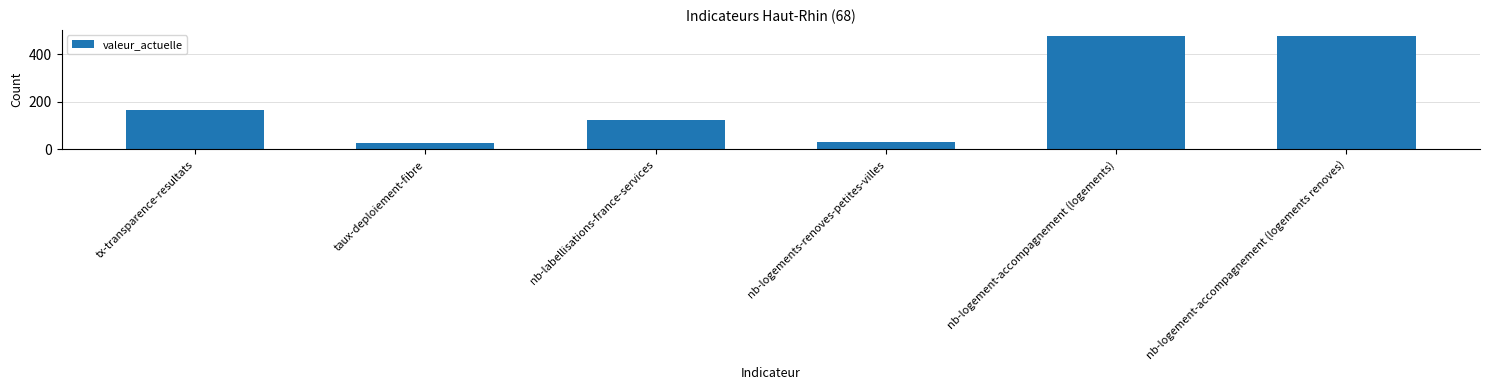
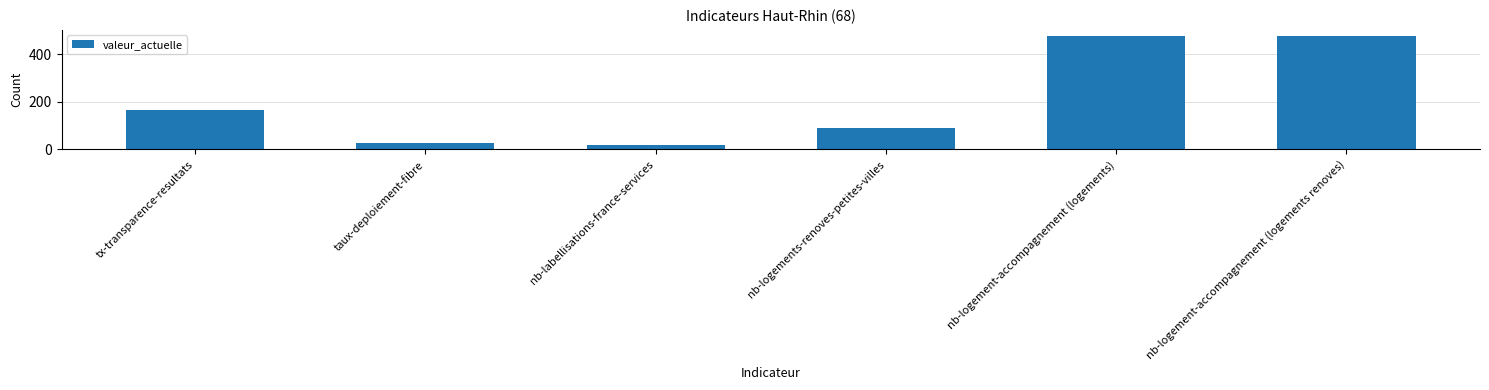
nb-labellisations-france-services: 120 -> 20
nb-logements-renoves-petites-villes: 30 -> 90
